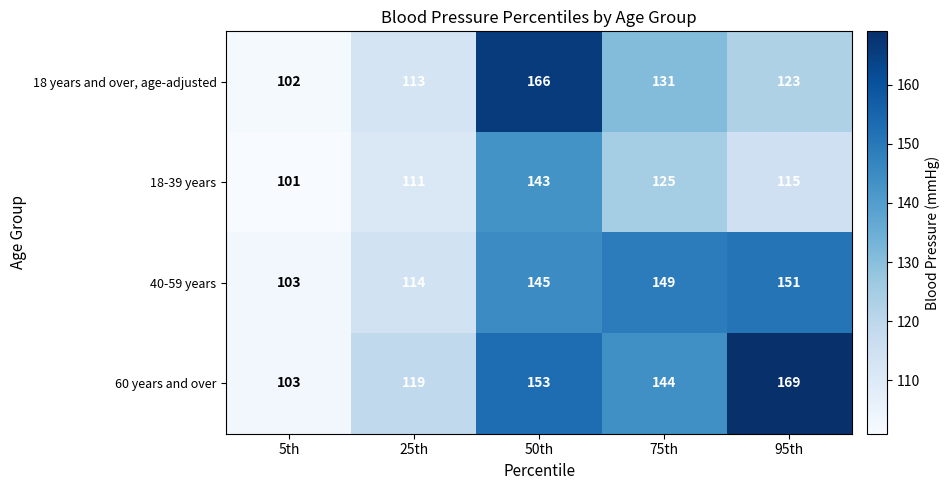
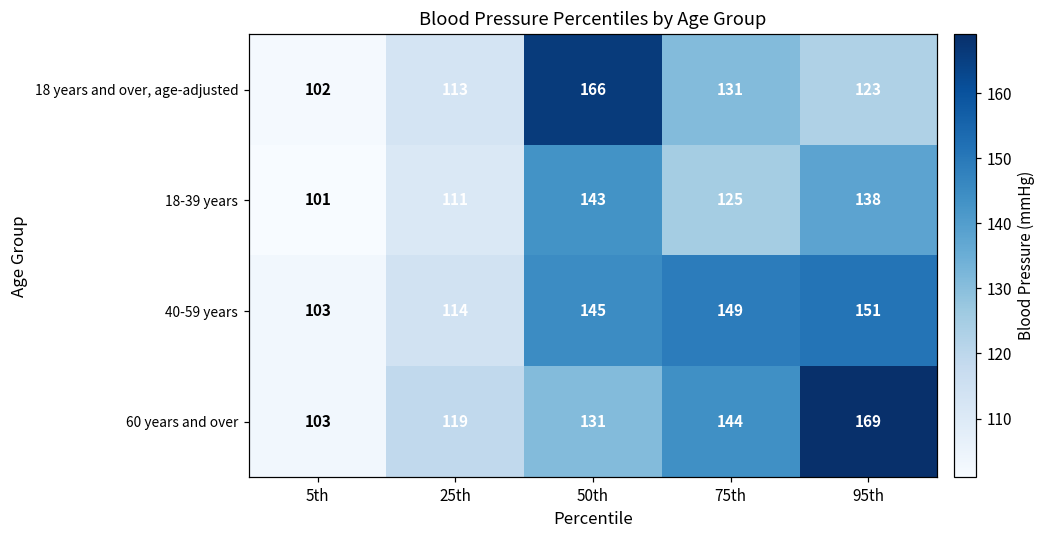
18-39 years, 95th: 115 -> 138
60 years and over, 50th: 153 -> 131
